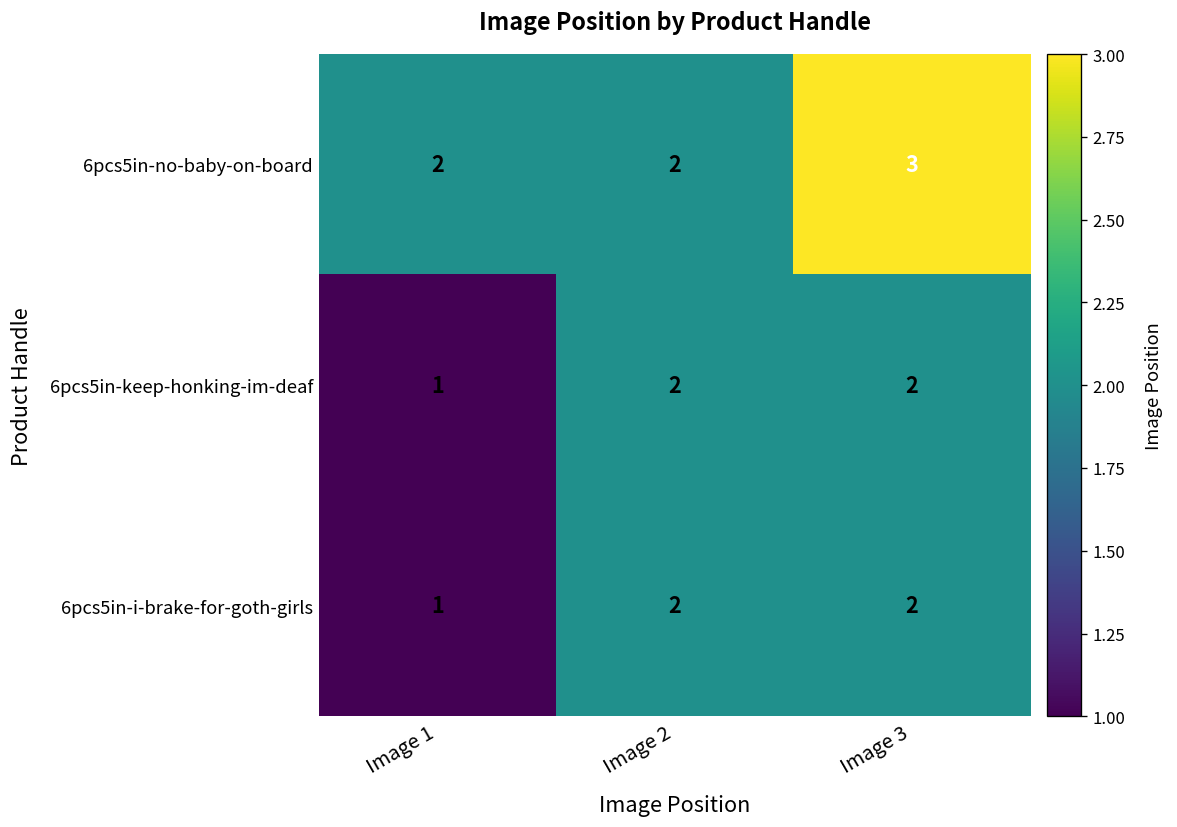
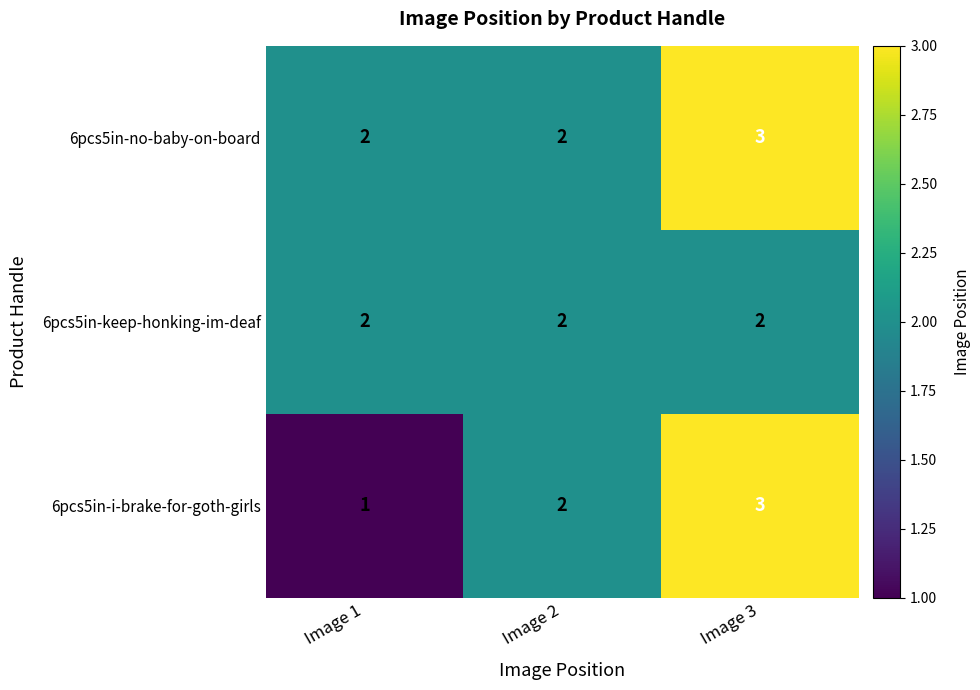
6pcs5in-keep-honking-im-deaf, Image 1: 1 -> 2
6pcs5in-i-brake-for-goth-girls, Image 3: 2 -> 3
